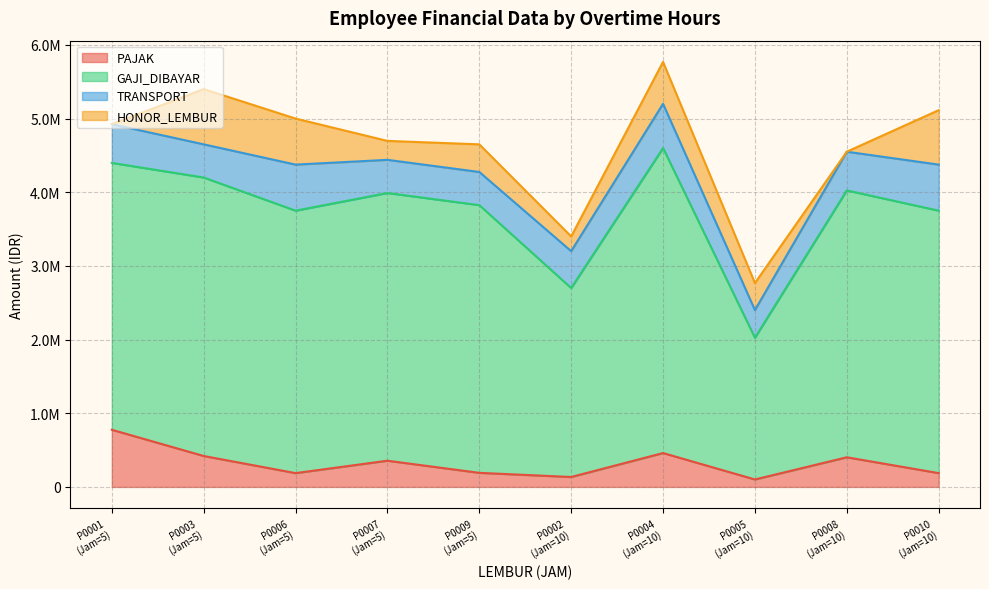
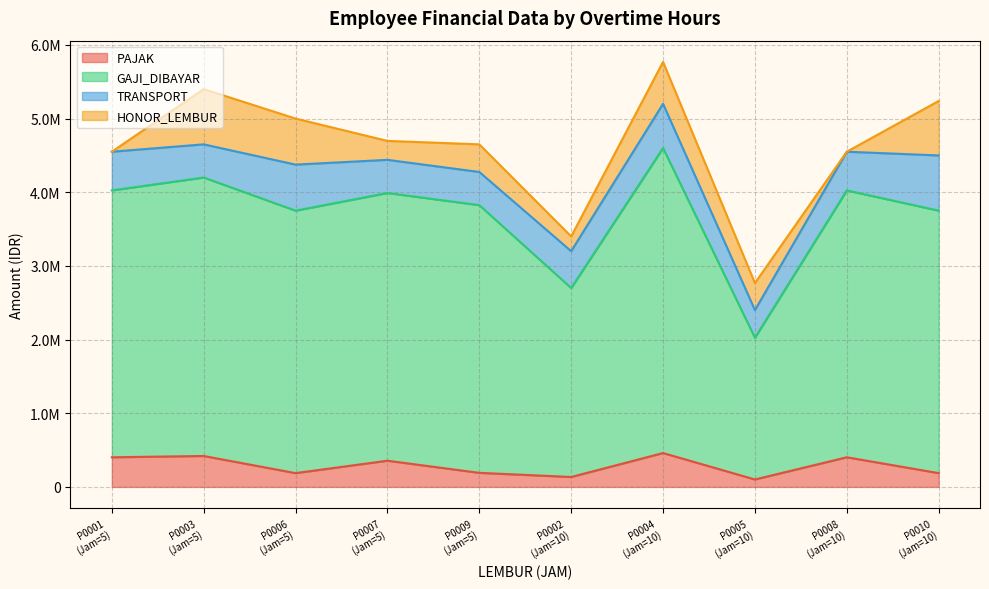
PAJAK, P0001 (Jam=5): 800000 -> 400000
TRANSPORT, P0010 (Jam=10): 600000 -> 700000
